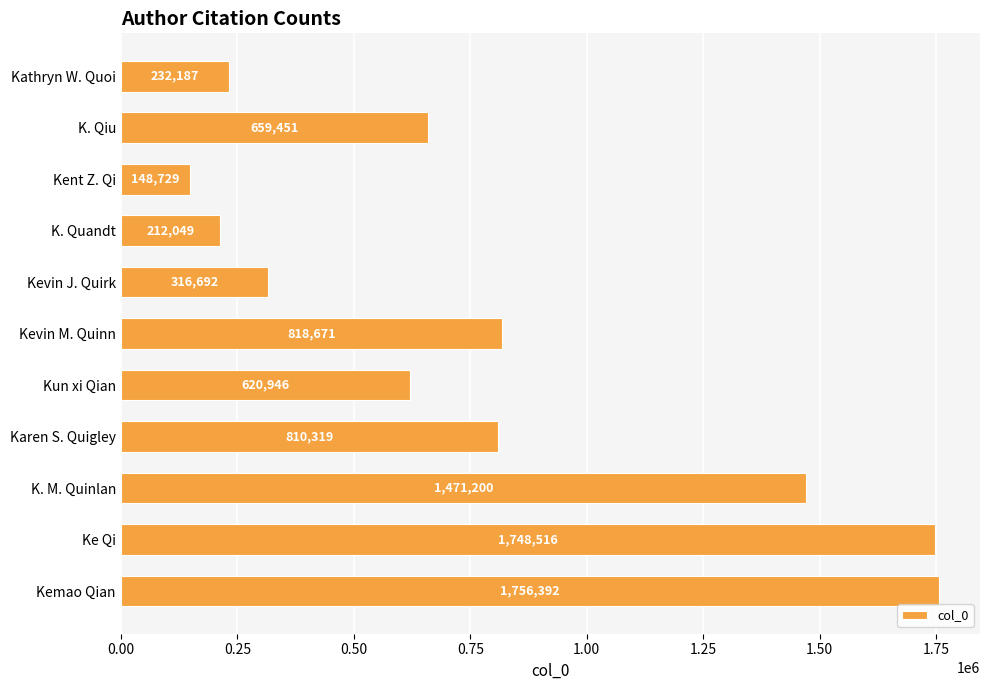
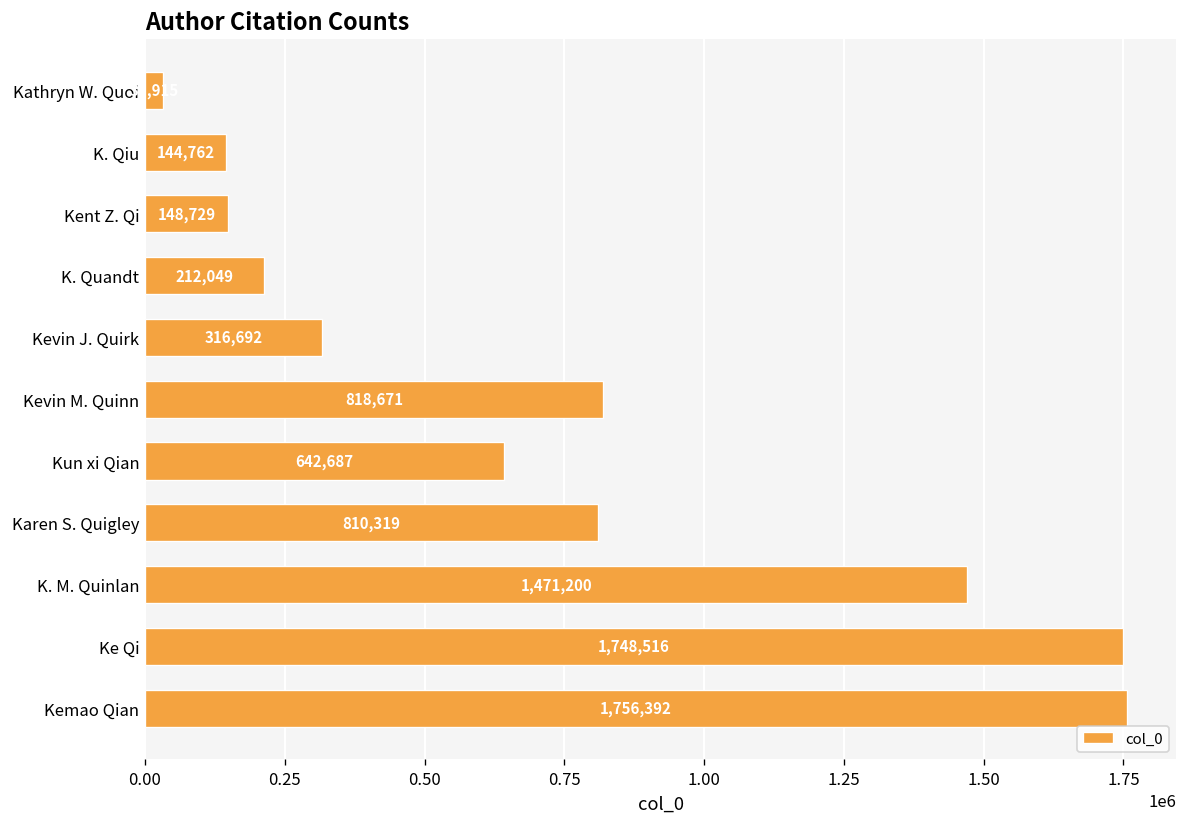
Kathryn W. Quoi: 230000 -> 30000
K. Qiu: 659,451 -> 144,762
Kun xi Qian: 620,946 -> 642,687
